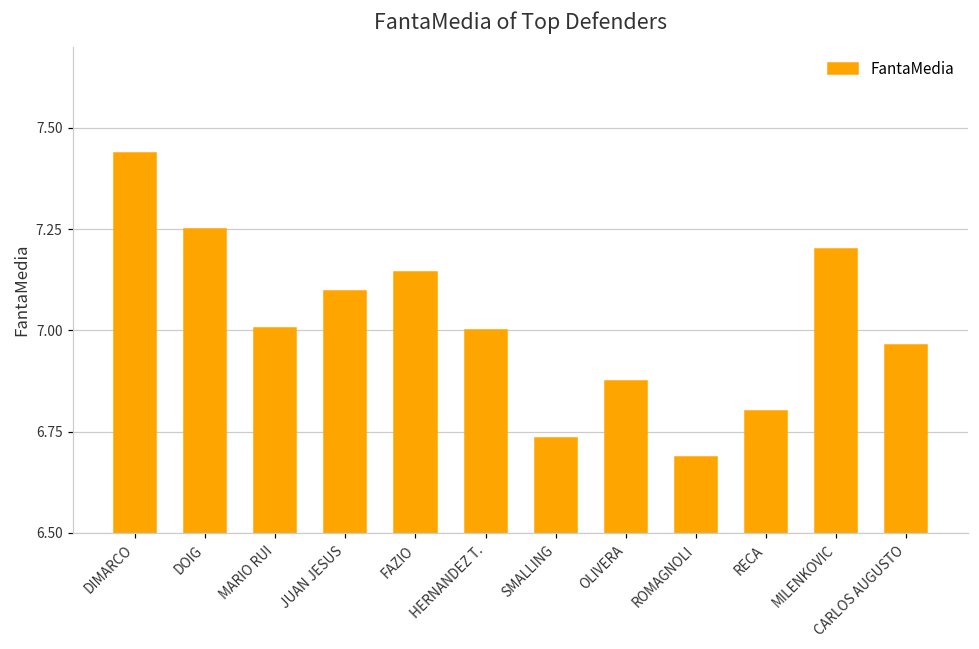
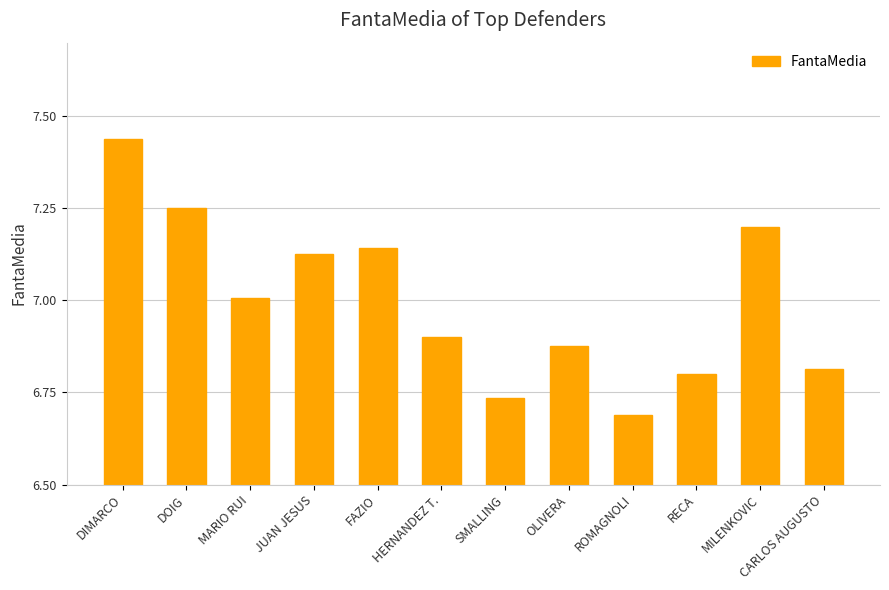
JUAN JESUS: 7.10 -> 7.13
HERNANDEZ T.: 7.0 -> 6.9
CARLOS AUGUSTO: 6.96 -> 6.81
